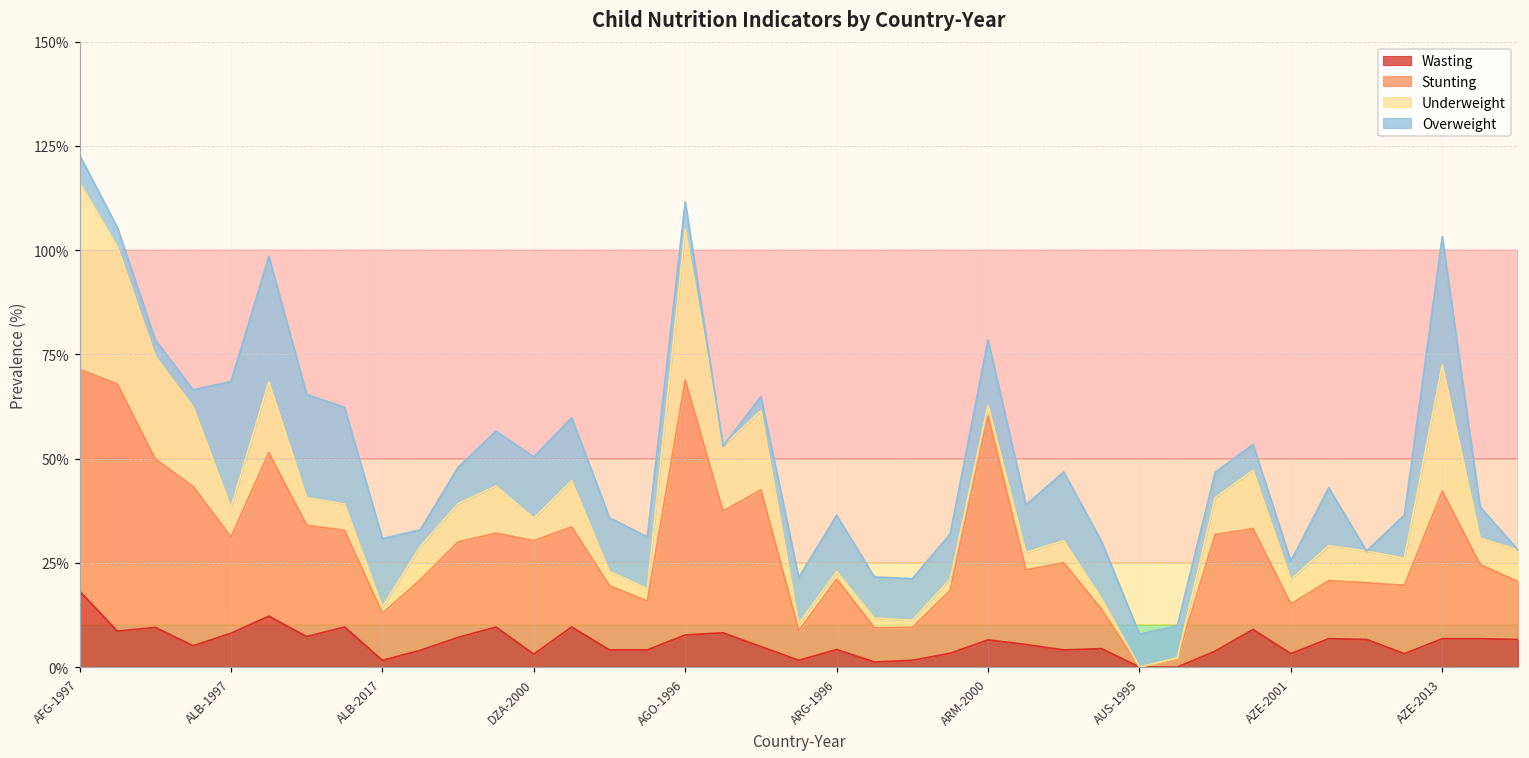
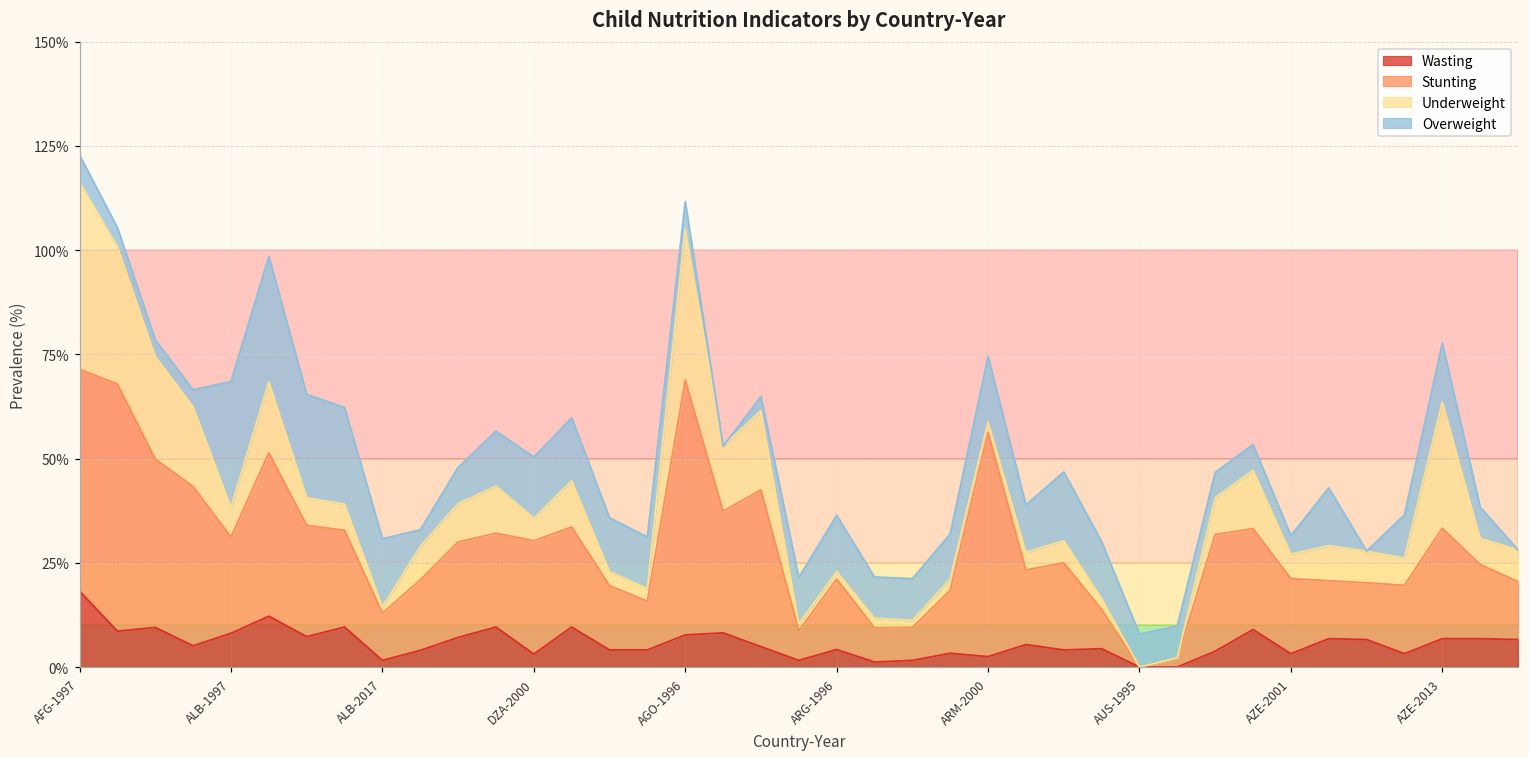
Wasting, ARM-2000: 7% -> 3%
Stunting, AZE-2001: 12% -> 18%
Stunting, AZE-2013: 35% -> 26%
Overweight, AZE-2013: 31% -> 14%
